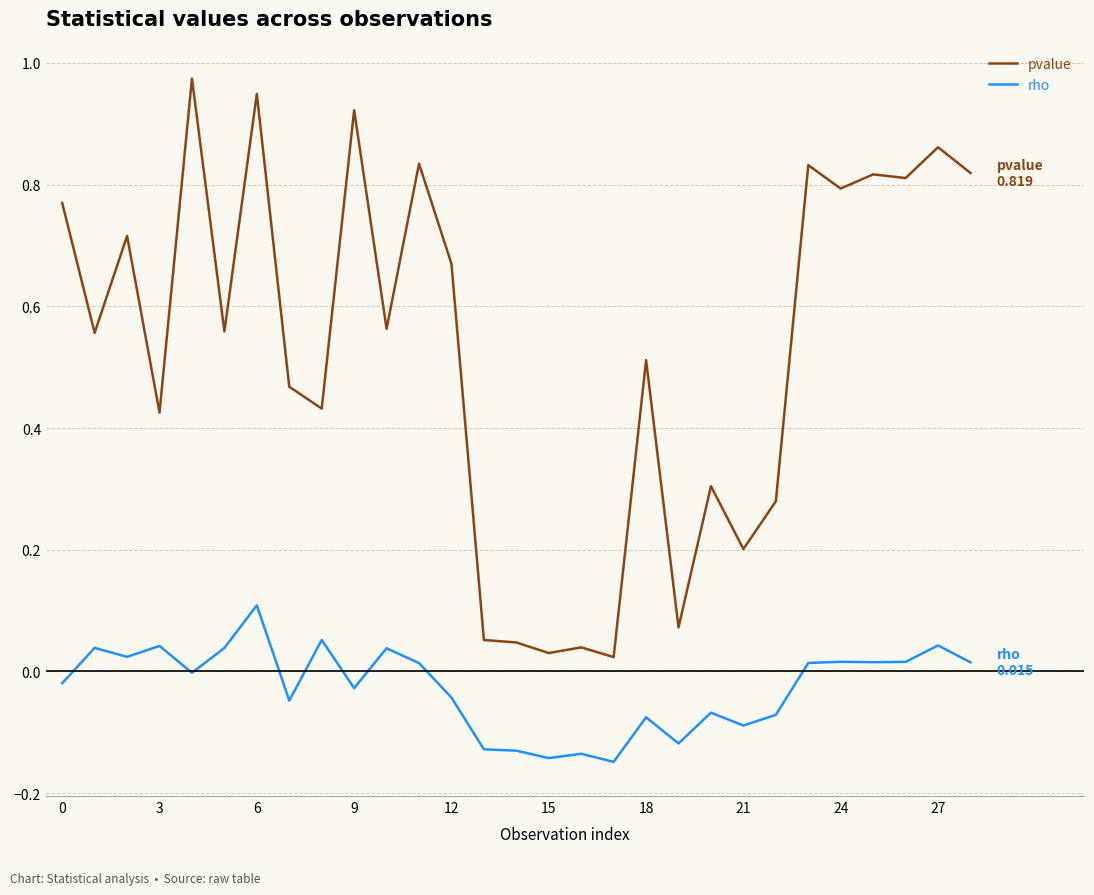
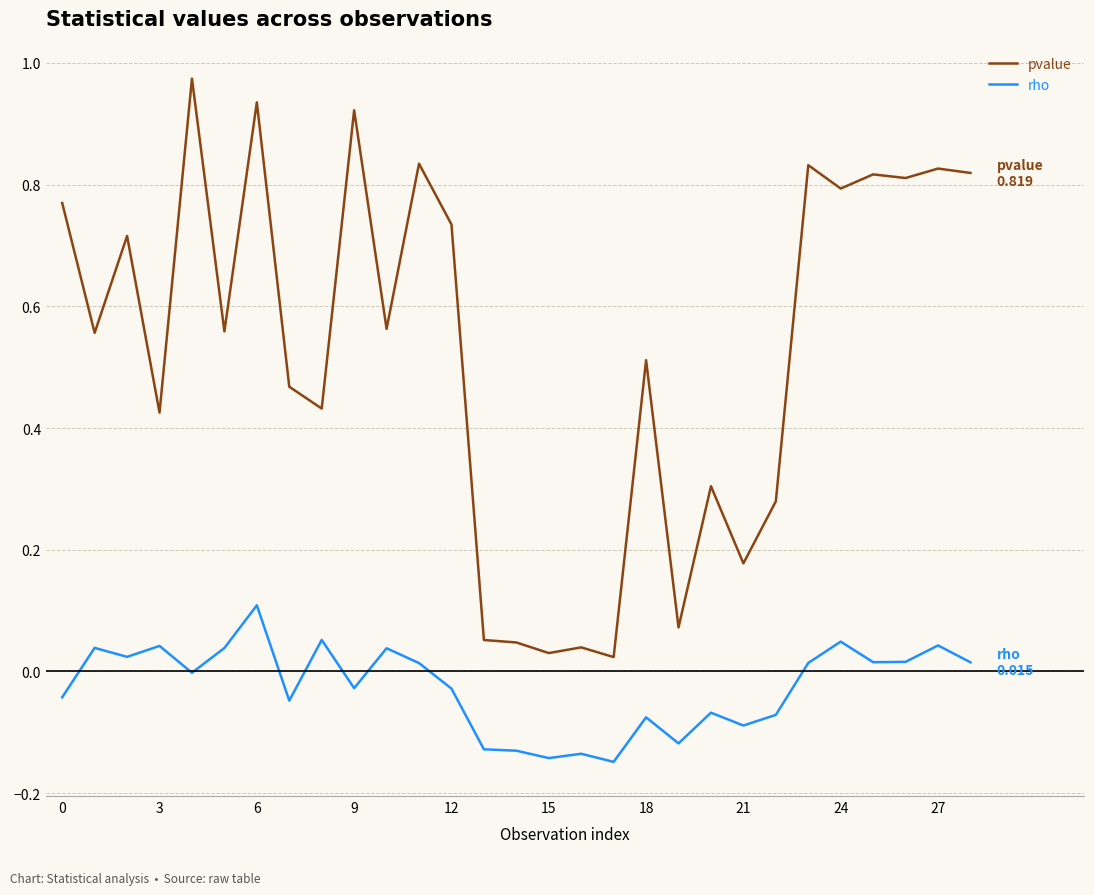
rho, 0: -0.02 -> -0.04
pvalue, 6: 0.95 -> 0.94
pvalue, 12: 0.67 -> 0.73
rho, 12: -0.04 -> -0.03
pvalue, 21: 0.20 -> 0.18
rho, 24: 0.02 -> 0.05
pvalue, 27: 0.86 -> 0.83
